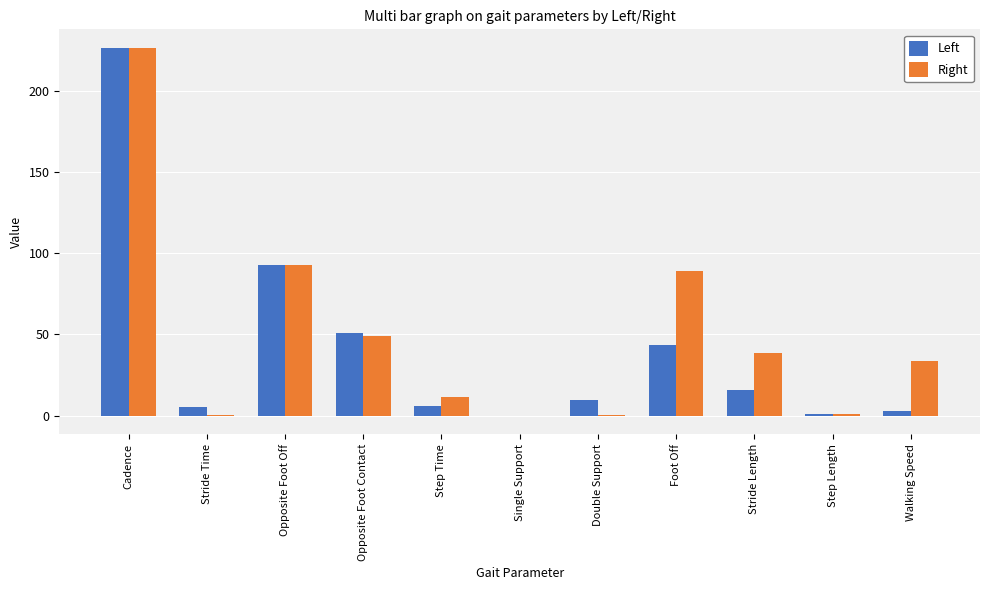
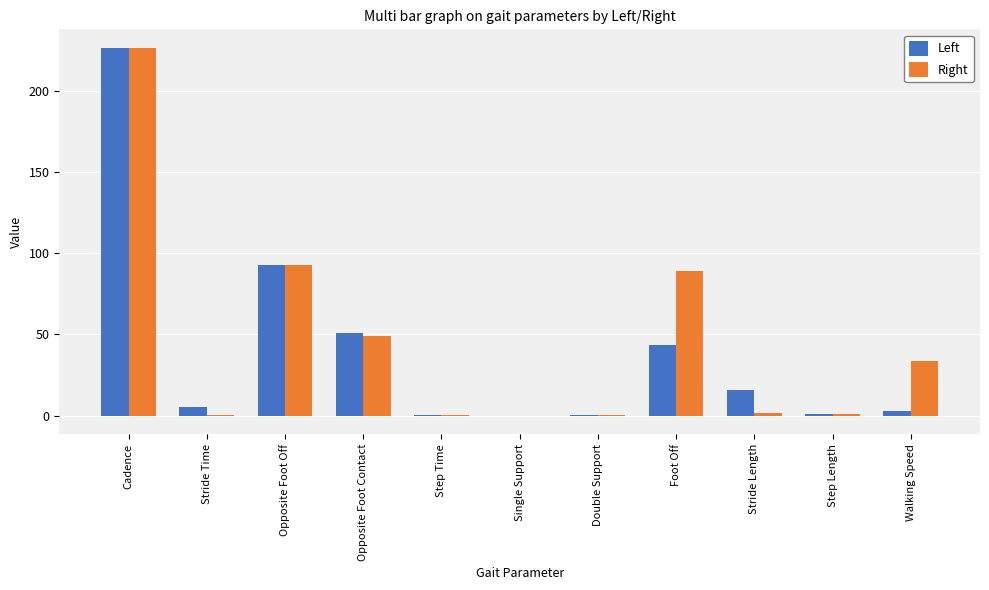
Left, Step Time: 6 -> 0
Right, Step Time: 11 -> 0
Left, Double Support: 10 -> 0
Right, Stride Length: 39 -> 1
